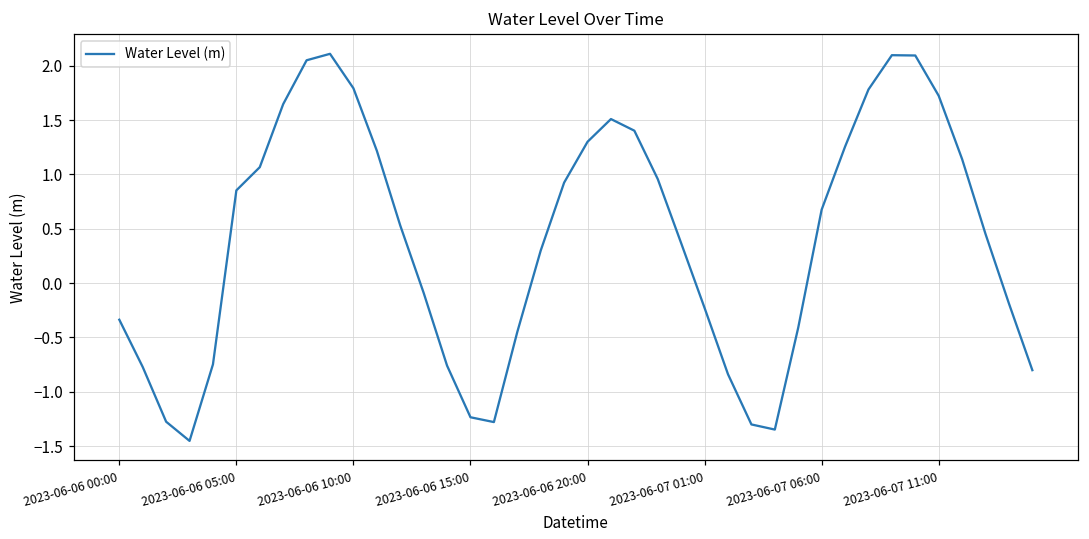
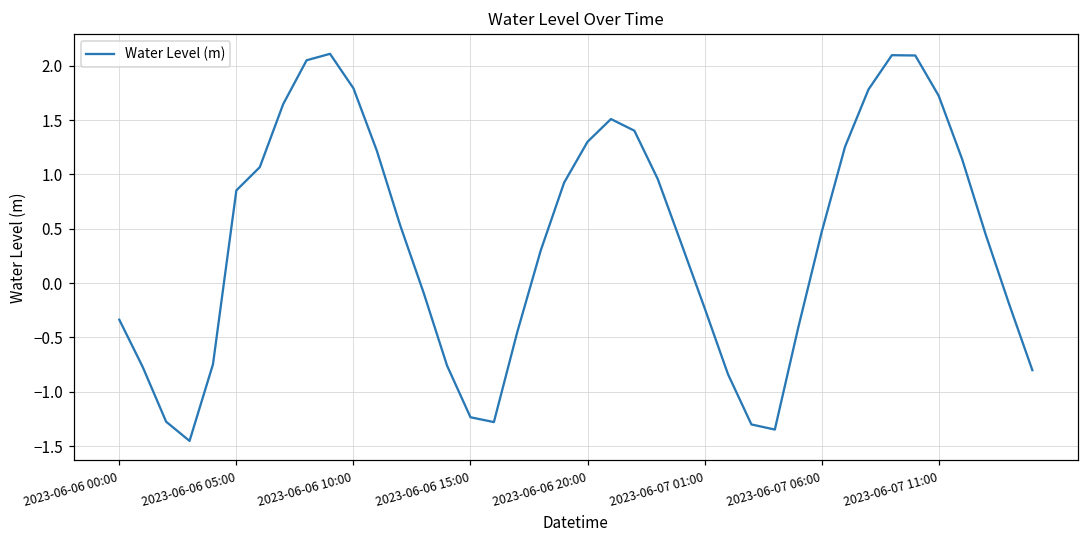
2023-06-07 06:00: 0.7 -> 0.5
